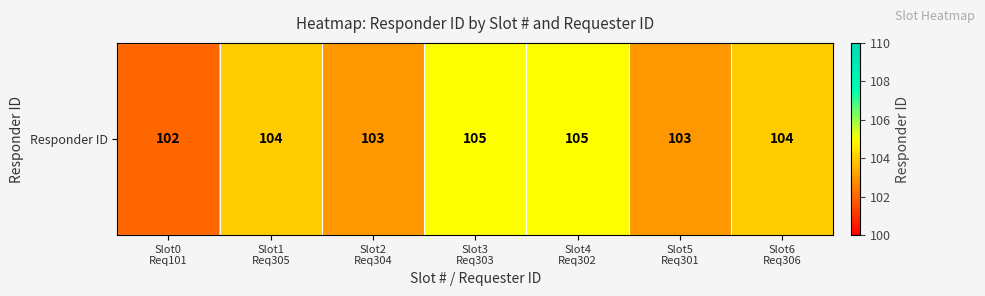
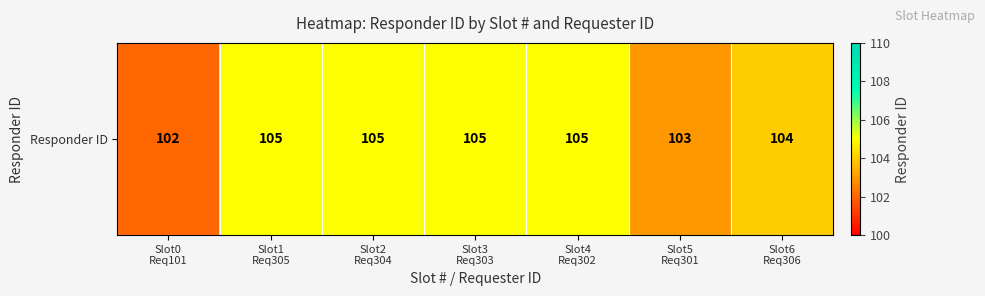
Responder ID, Slot1 Req305: 104 -> 105
Responder ID, Slot2 Req304: 103 -> 105
